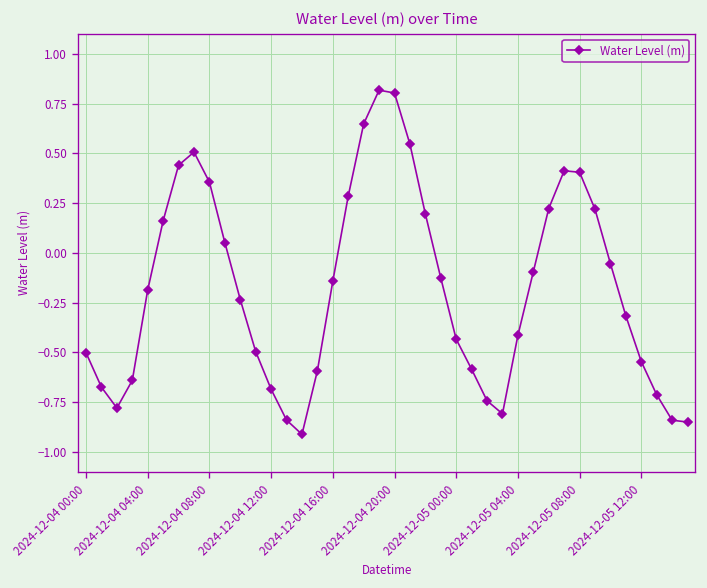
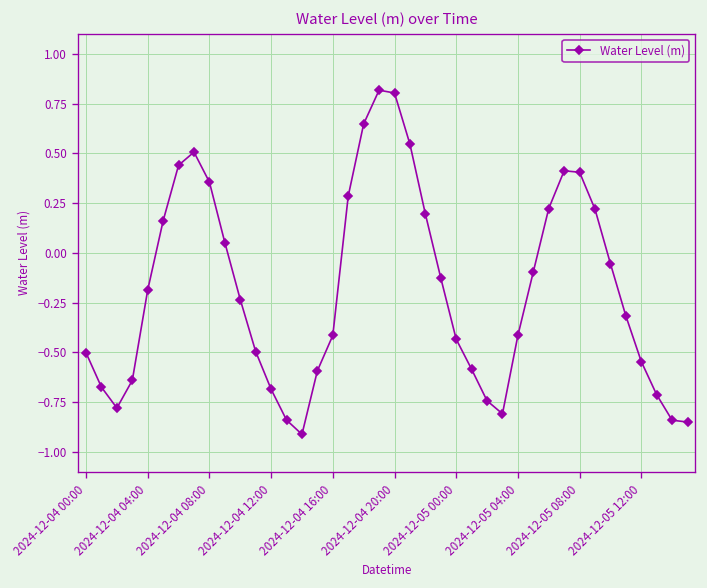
2024-12-04 16:00: -0.14 -> -0.42
